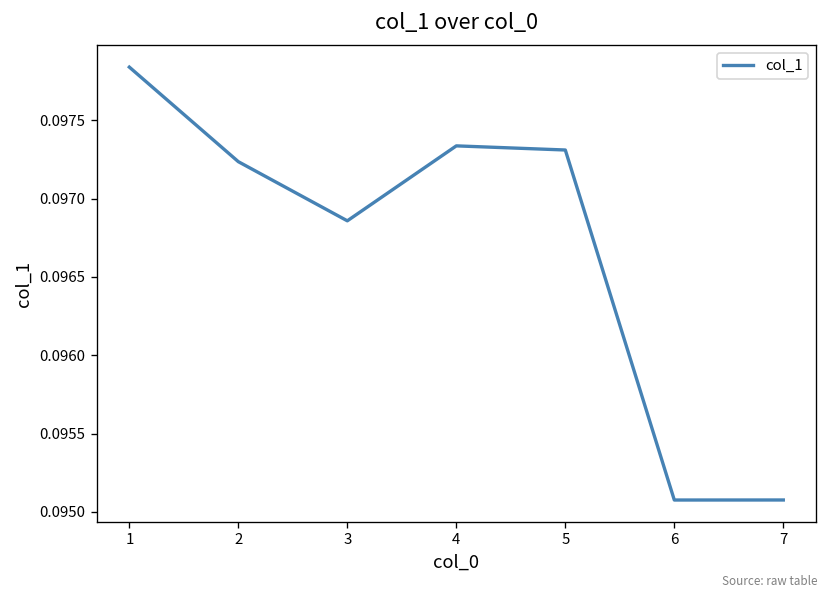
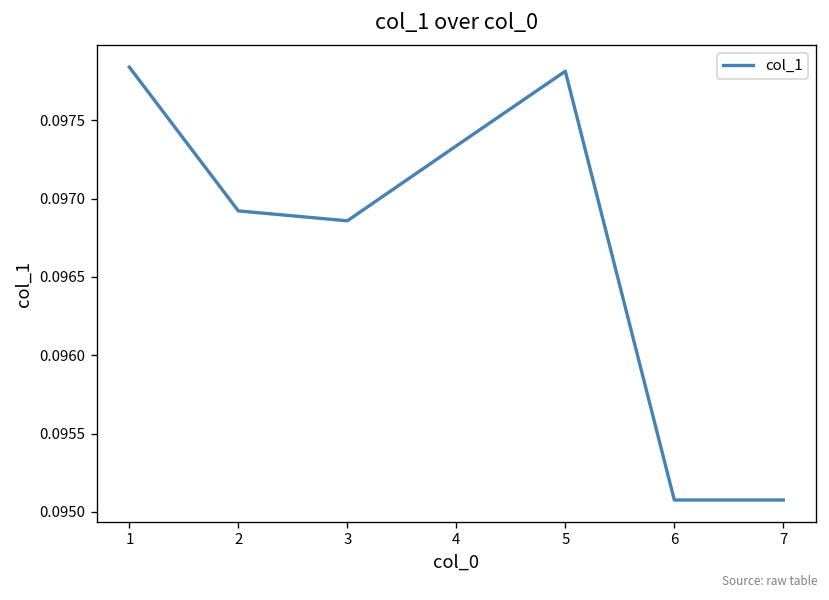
2: 0.09724 -> 0.09692
5: 0.09731 -> 0.09781
